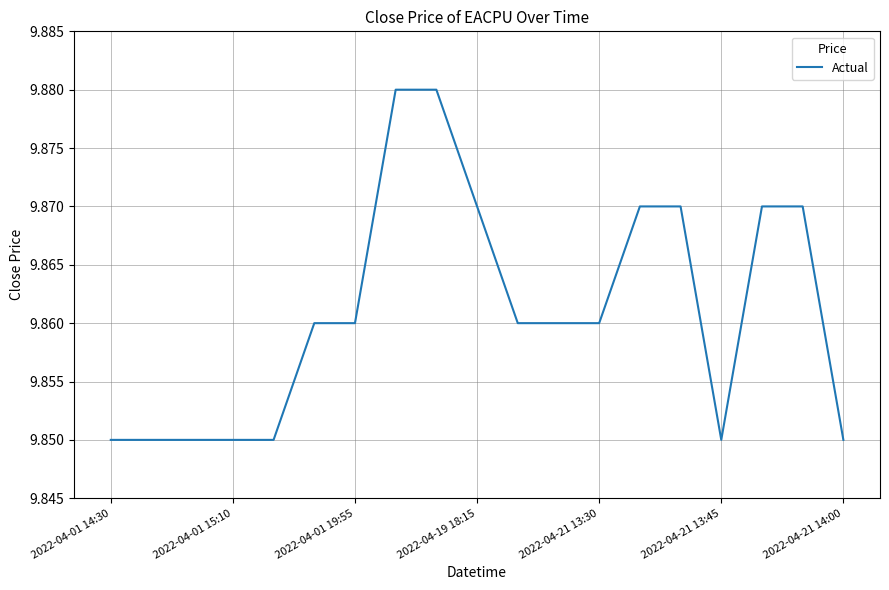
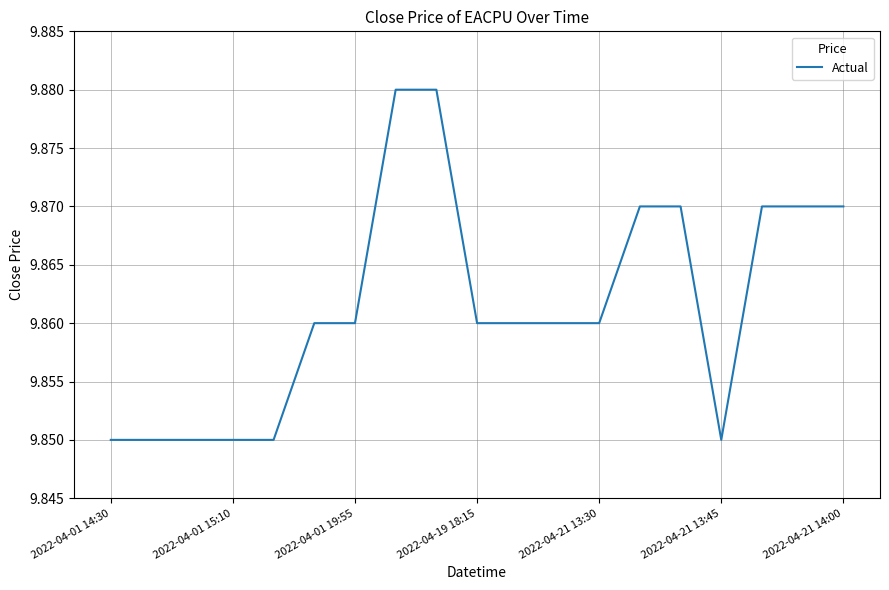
2022-04-19 18:15: 9.87 -> 9.86
2022-04-21 14:00: 9.85 -> 9.87
